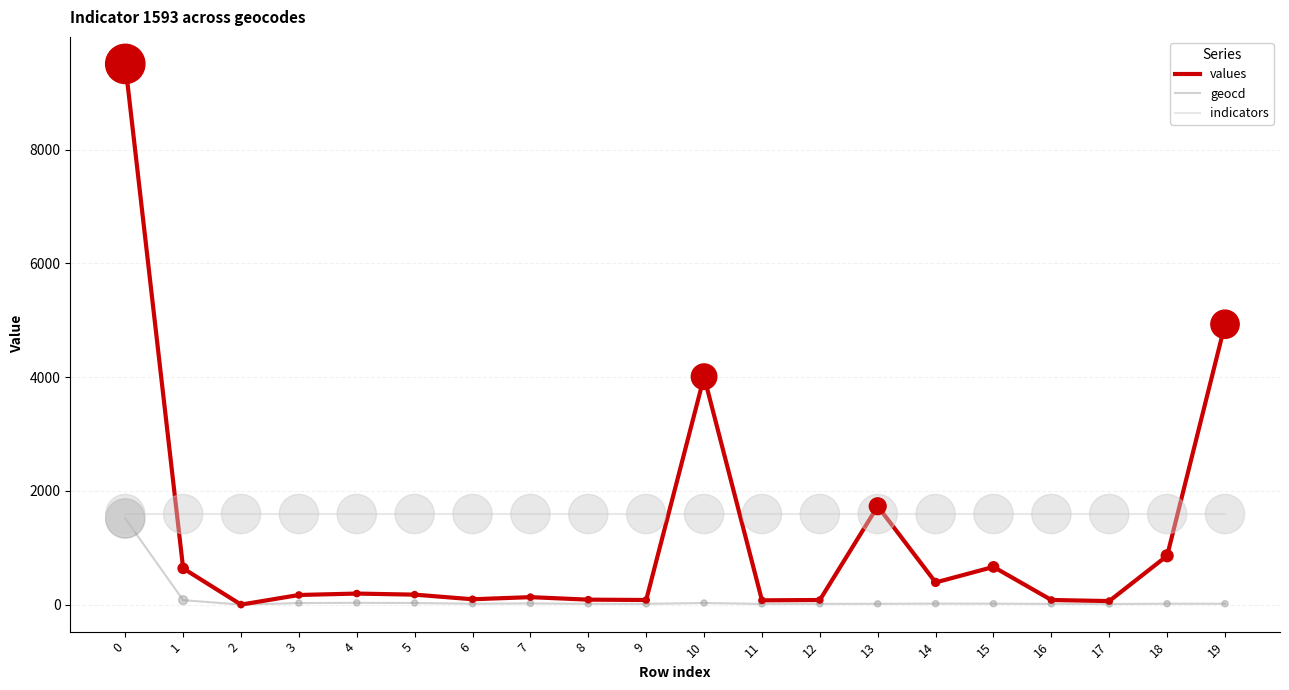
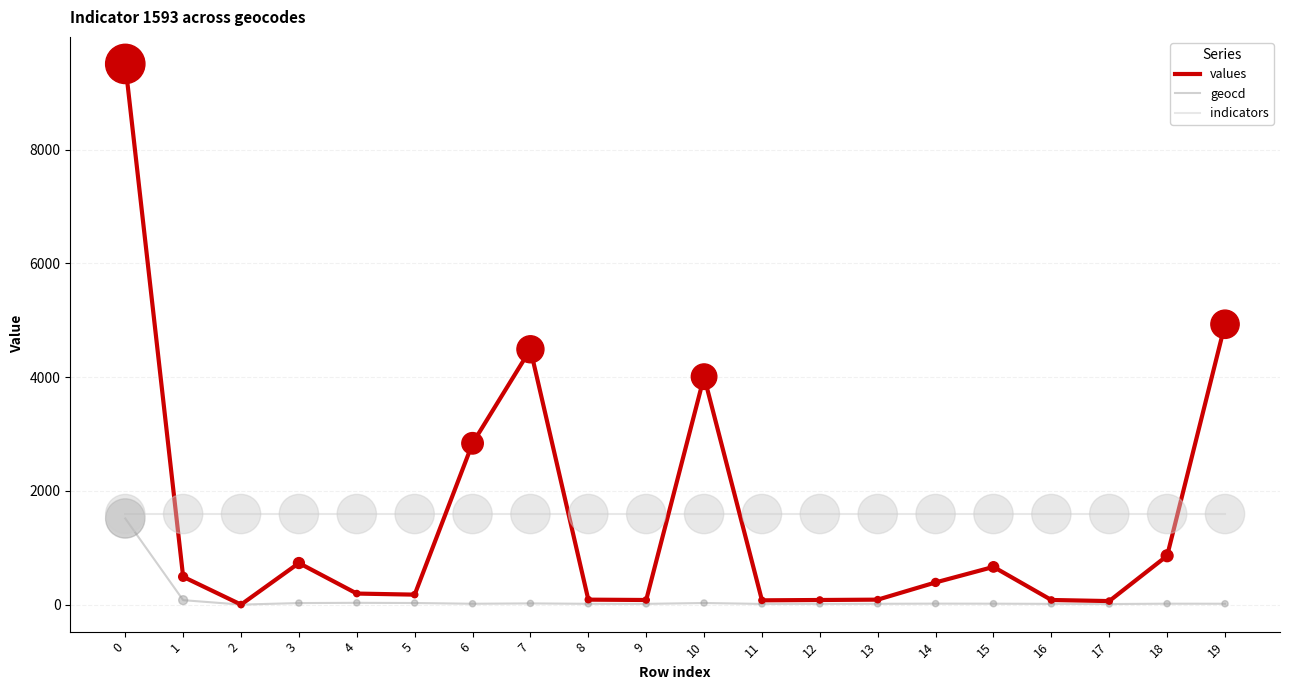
values, 1: 600 -> 500
values, 3: 200 -> 700
values, 6: 100 -> 2800
values, 7: 100 -> 4500
values, 13: 1700 -> 100
